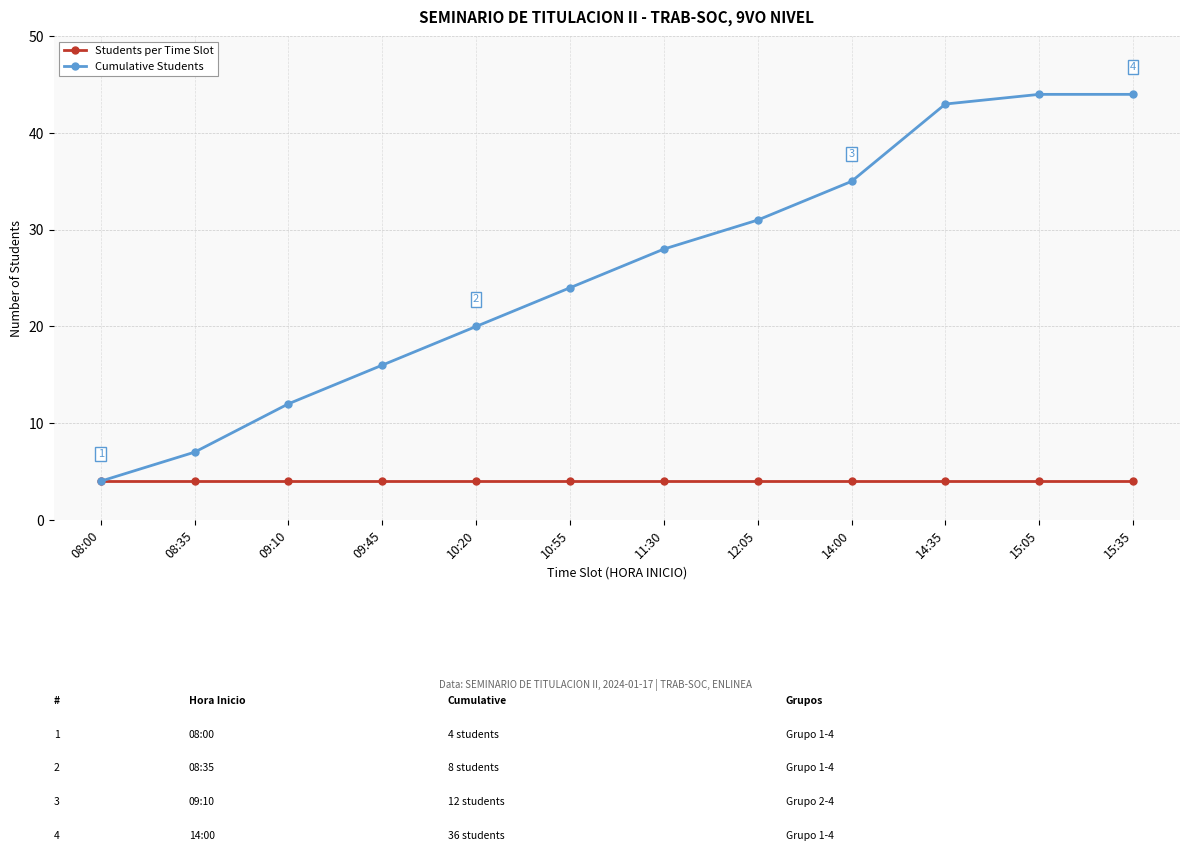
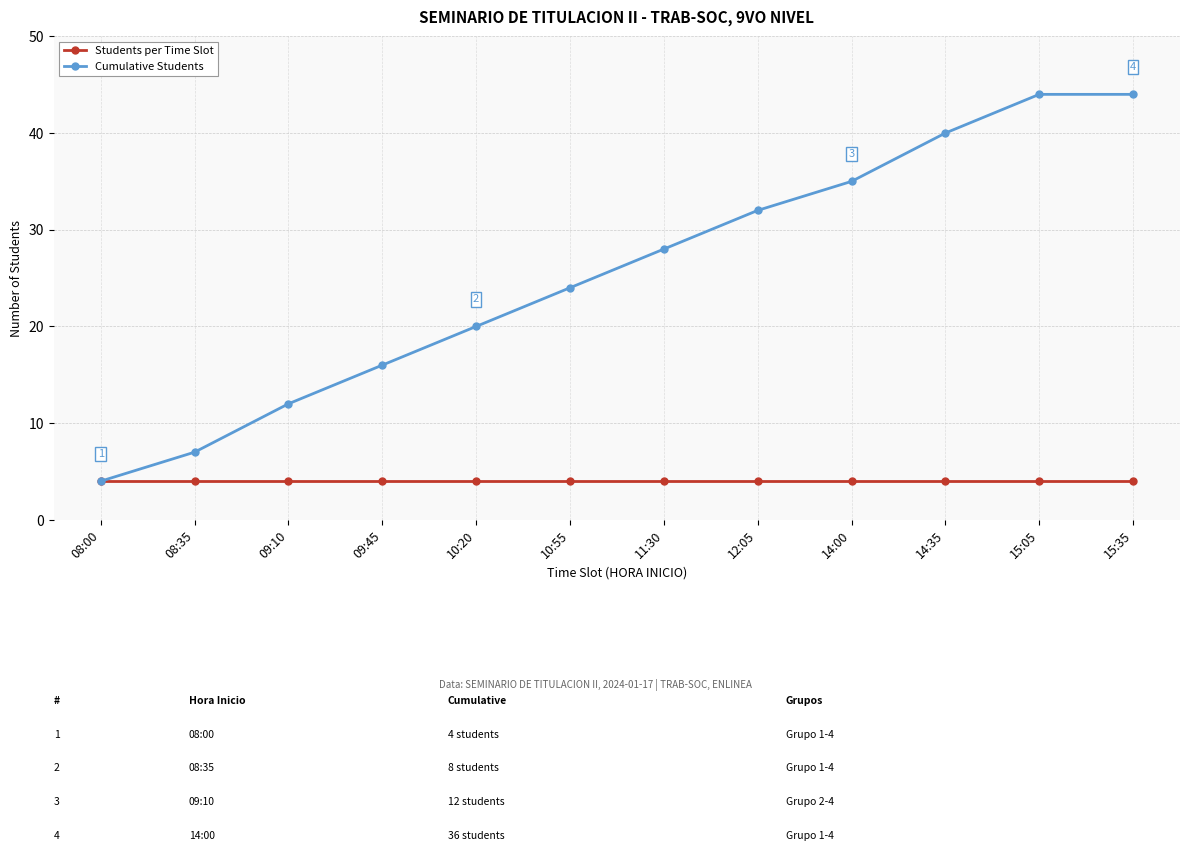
Cumulative Students, 12:05: 31 -> 32
Cumulative Students, 14:35: 43 -> 40
